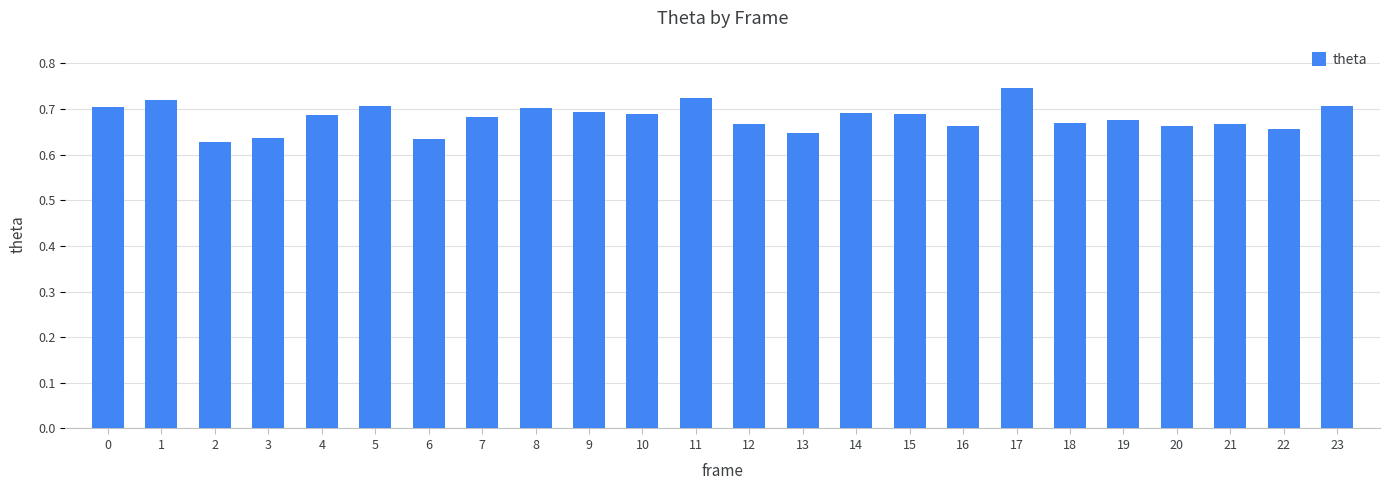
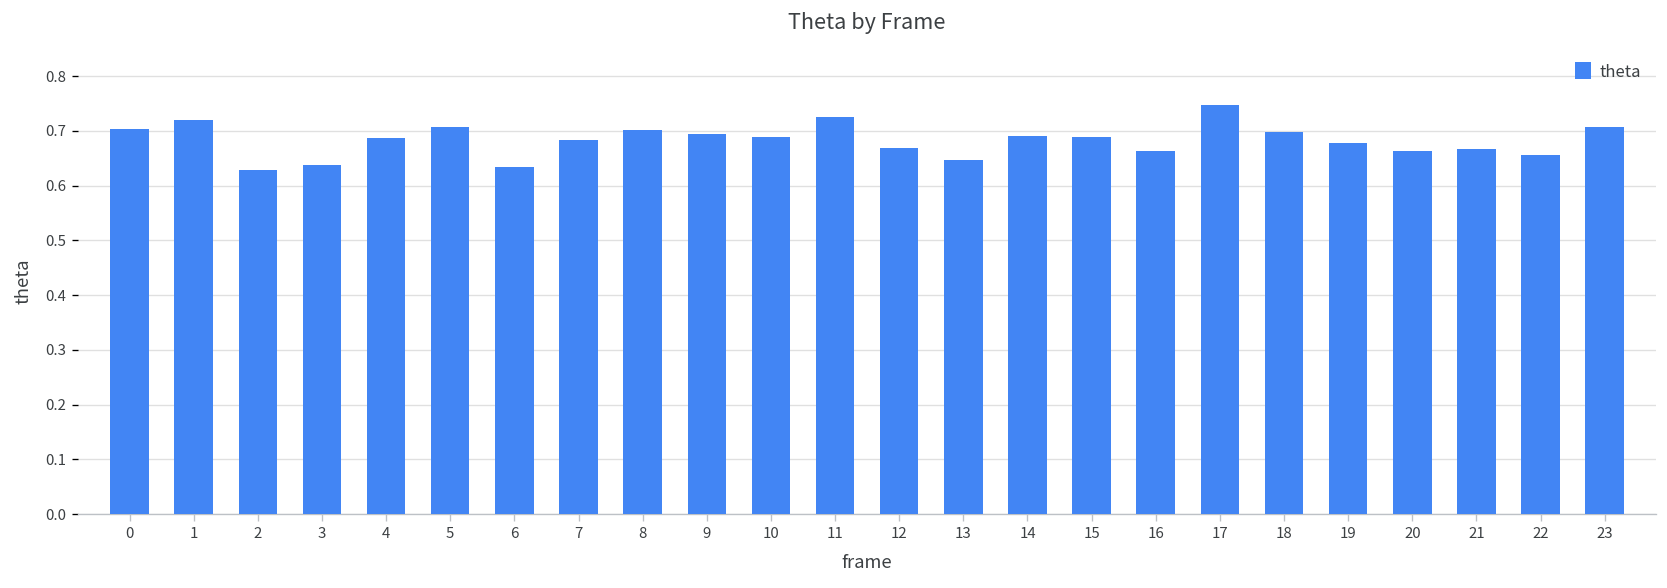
18: 0.67 -> 0.70
